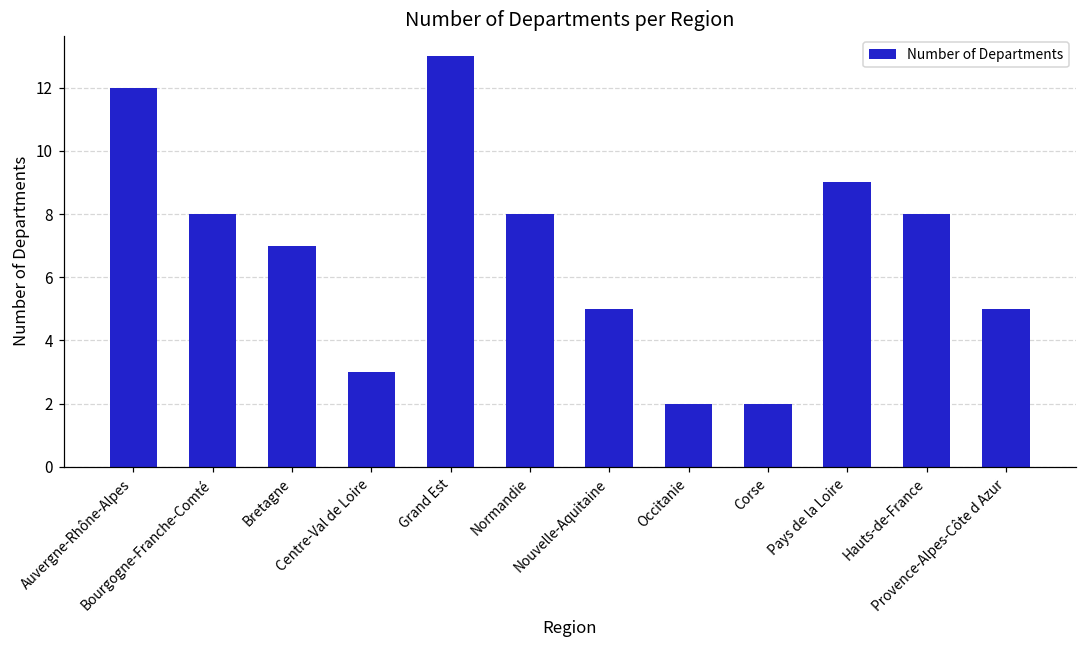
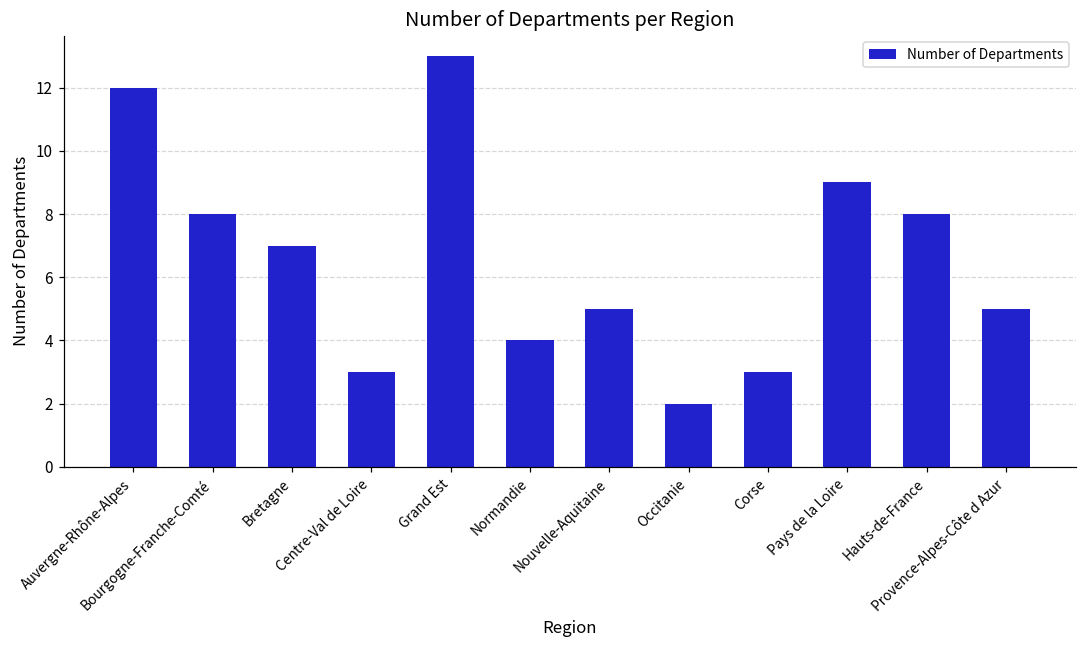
Normandie: 8 -> 4
Corse: 2 -> 3
